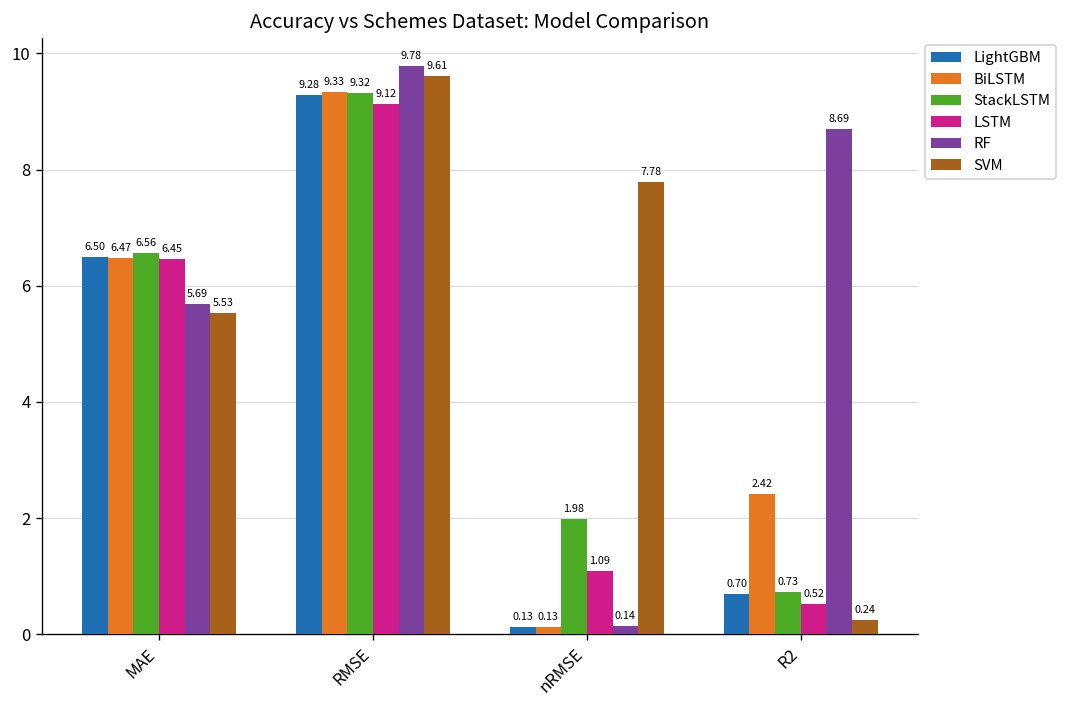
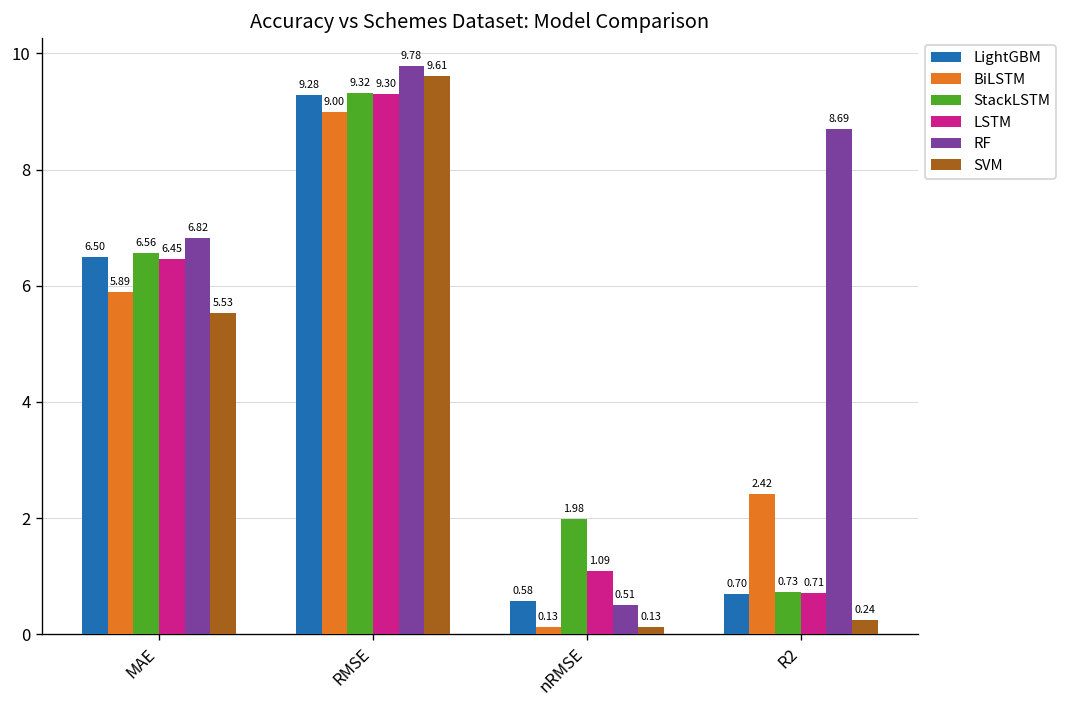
BiLSTM, MAE: 6.47 -> 5.89
RF, MAE: 5.69 -> 6.82
BiLSTM, RMSE: 9.33 -> 9.00
LSTM, RMSE: 9.12 -> 9.30
LightGBM, nRMSE: 0.13 -> 0.58
RF, nRMSE: 0.14 -> 0.51
SVM, nRMSE: 7.78 -> 0.13
LSTM, R2: 0.52 -> 0.71
